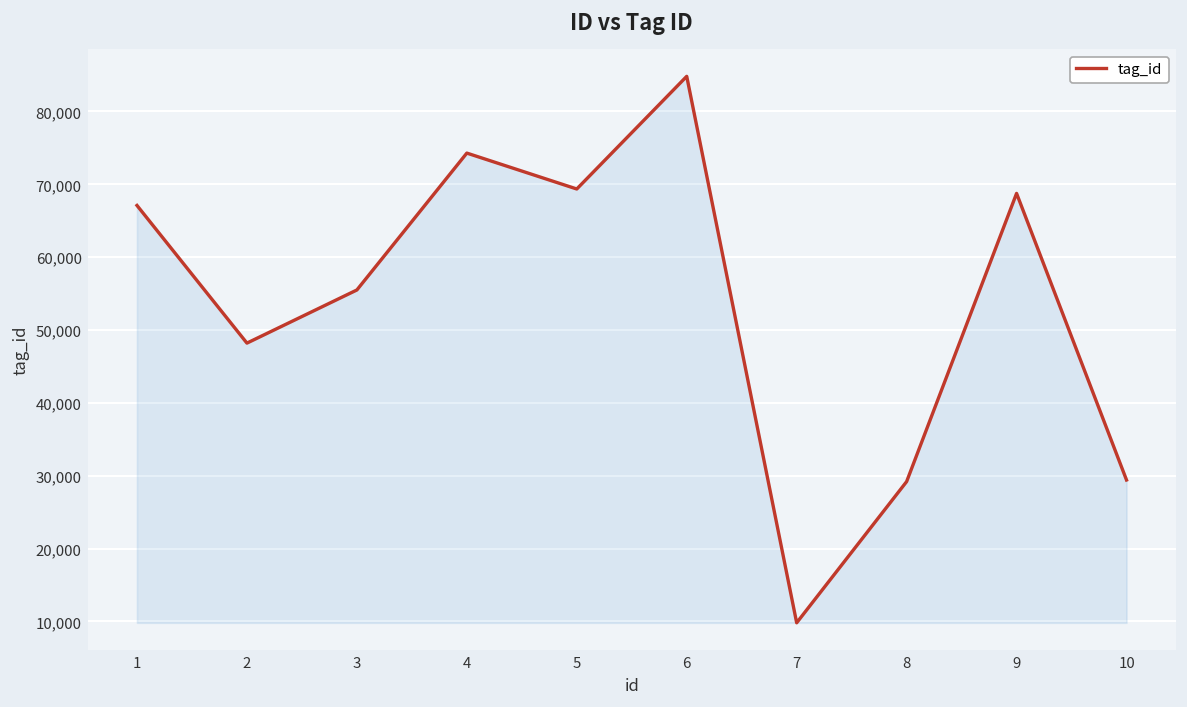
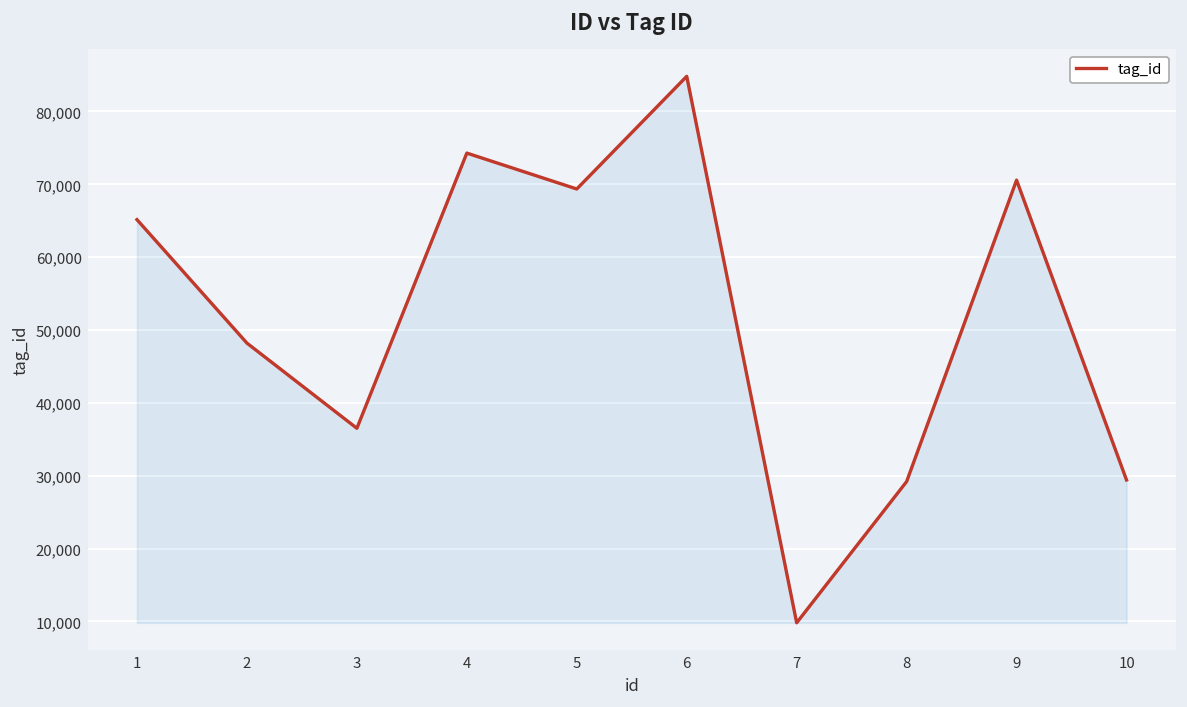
1: 67,000 -> 65,000
3: 55,000 -> 37,000
9: 69,000 -> 71,000
